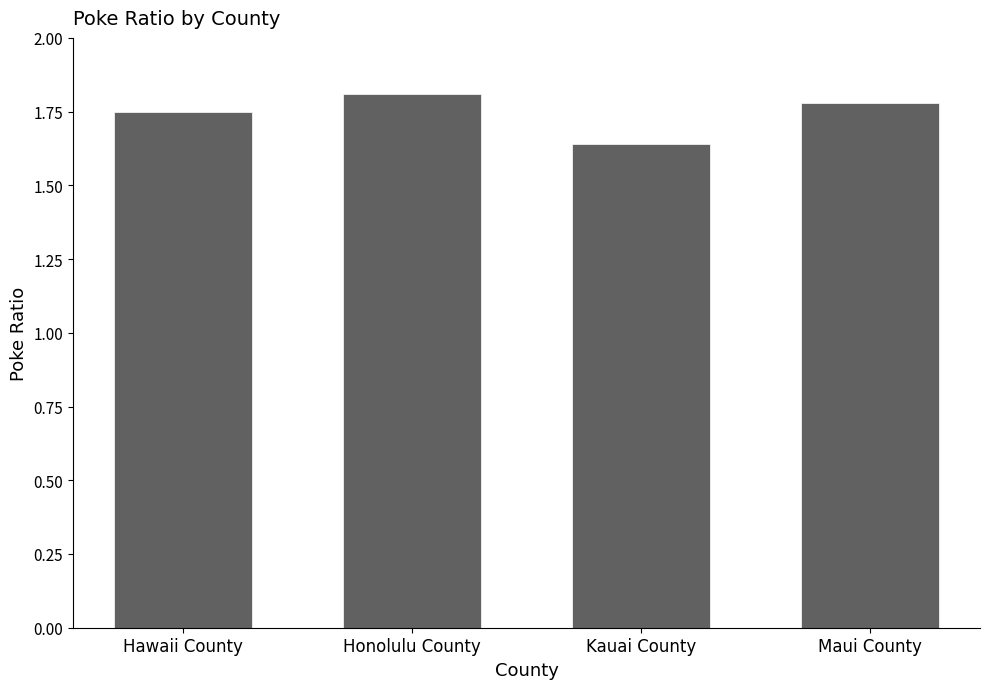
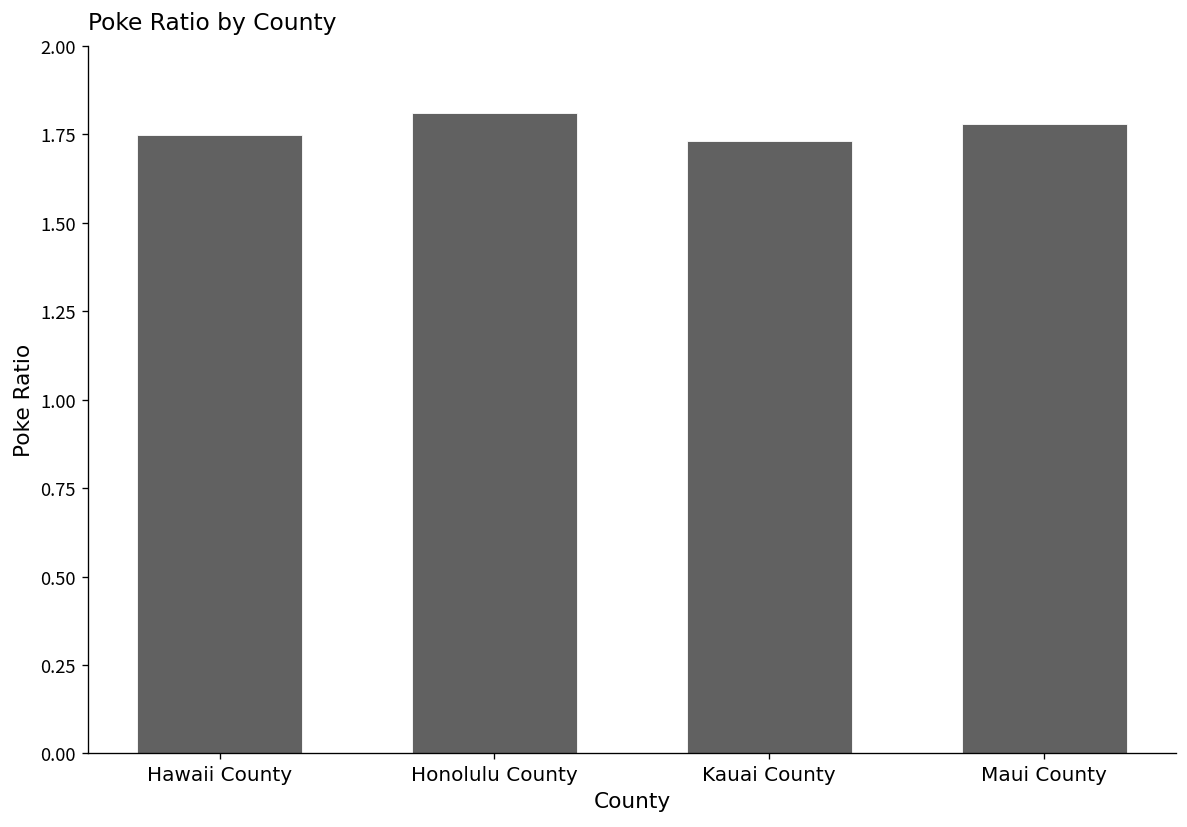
Kauai County: 1.64 -> 1.73
